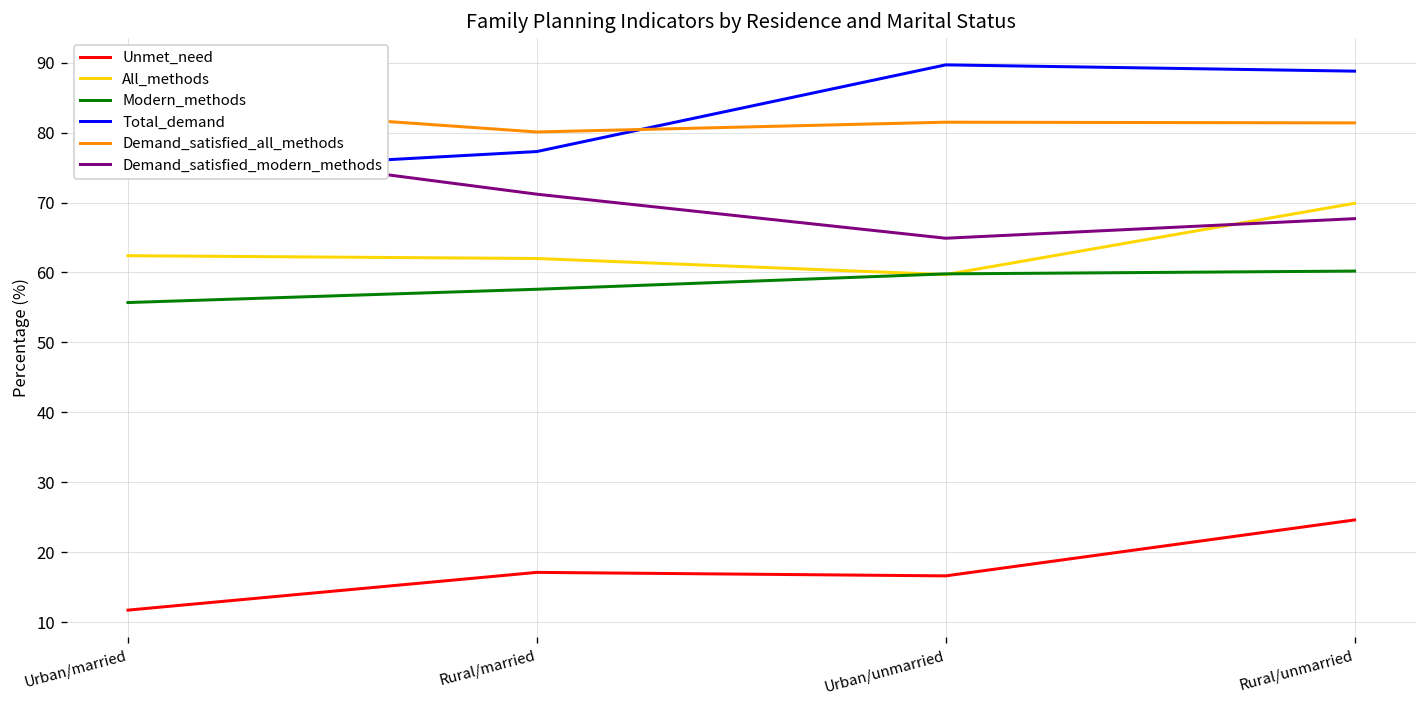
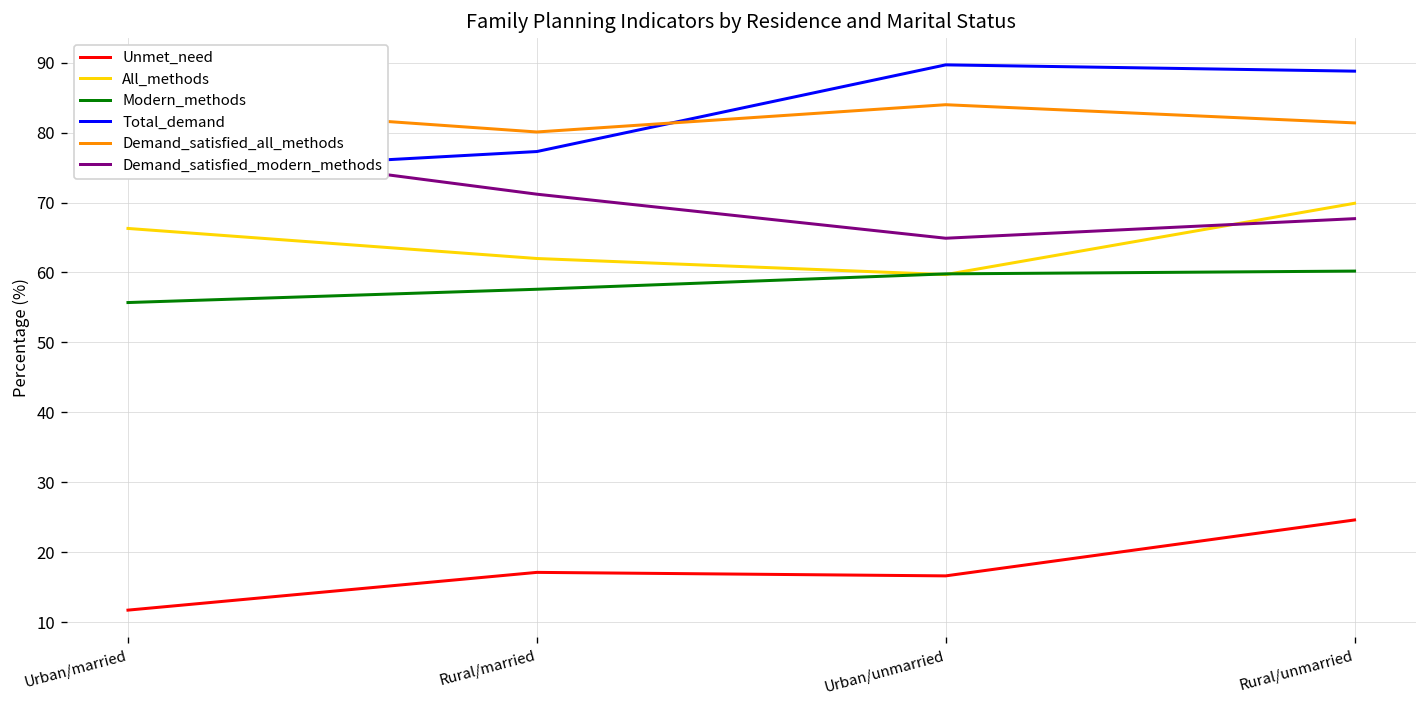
All_methods, Urban/married: 62 -> 66
Demand_satisfied_all_methods, Urban/unmarried: 82 -> 84
